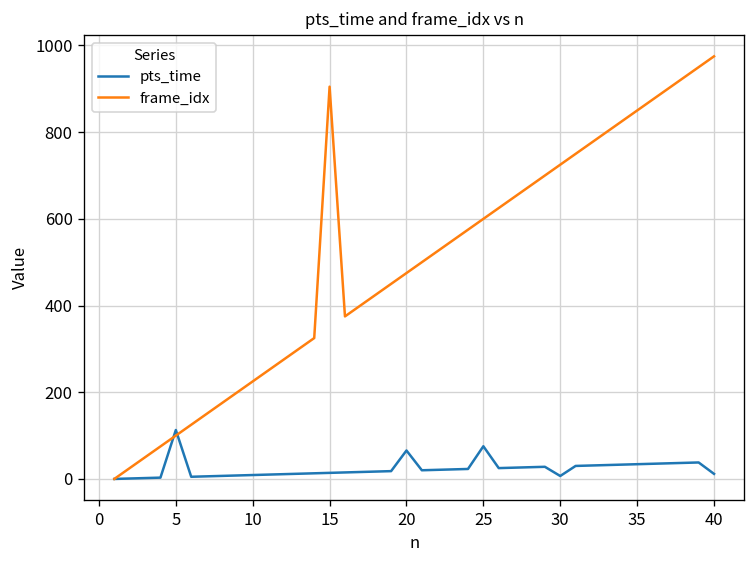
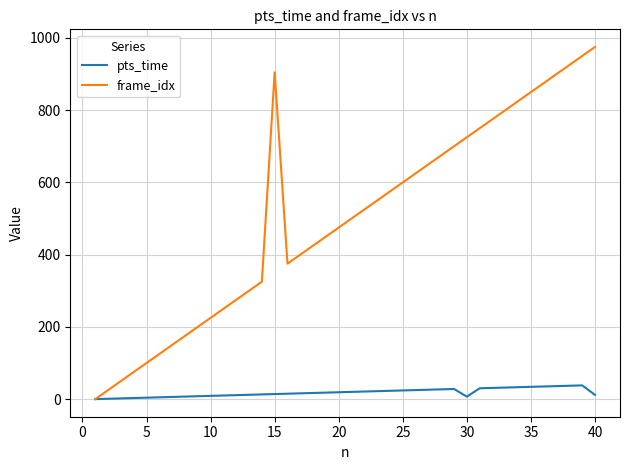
pts_time, 5: 110 -> 0
pts_time, 20: 70 -> 20
pts_time, 25: 80 -> 20
